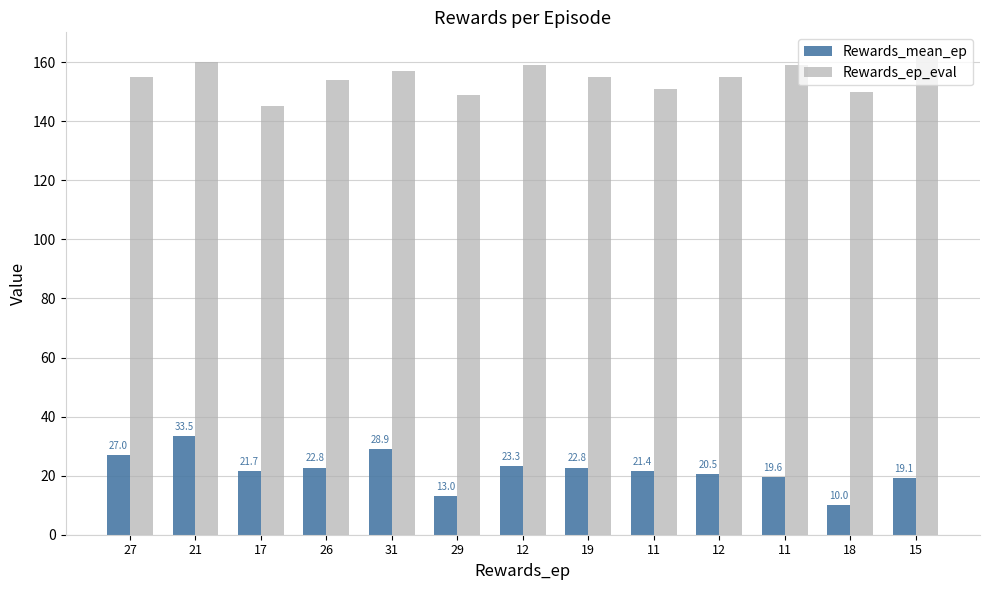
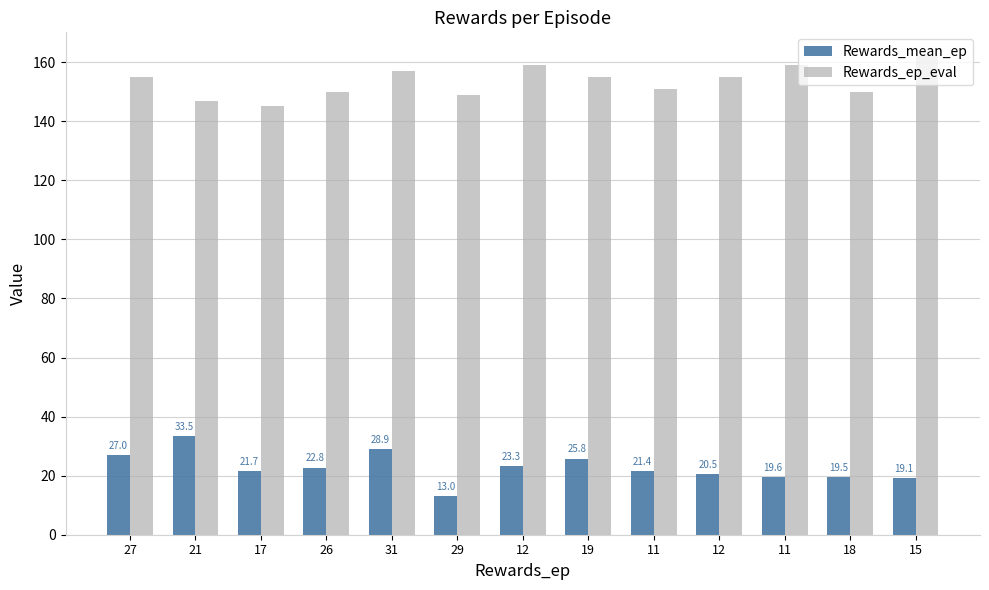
Rewards_ep_eval, 21: 160 -> 147
Rewards_ep_eval, 26: 154 -> 150
Rewards_mean_ep, 19: 22.8 -> 25.8
Rewards_mean_ep, 18: 10.0 -> 19.5
